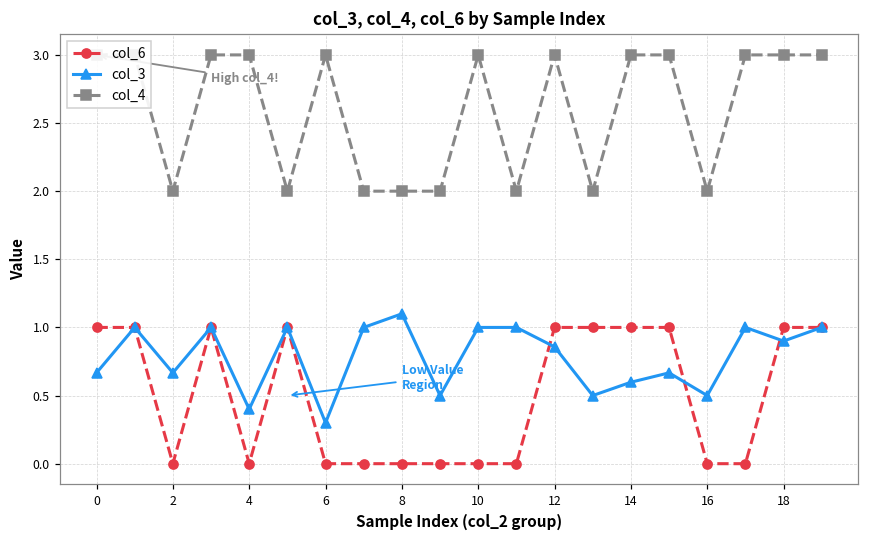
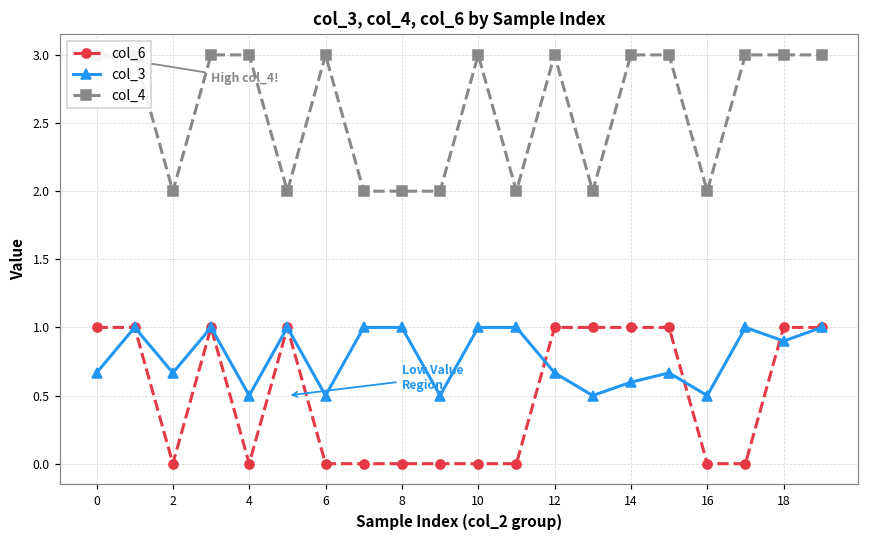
col_3, 4: 0.4 -> 0.5
col_3, 6: 0.3 -> 0.5
col_3, 8: 1.1 -> 1.0
col_3, 12: 0.86 -> 0.67
